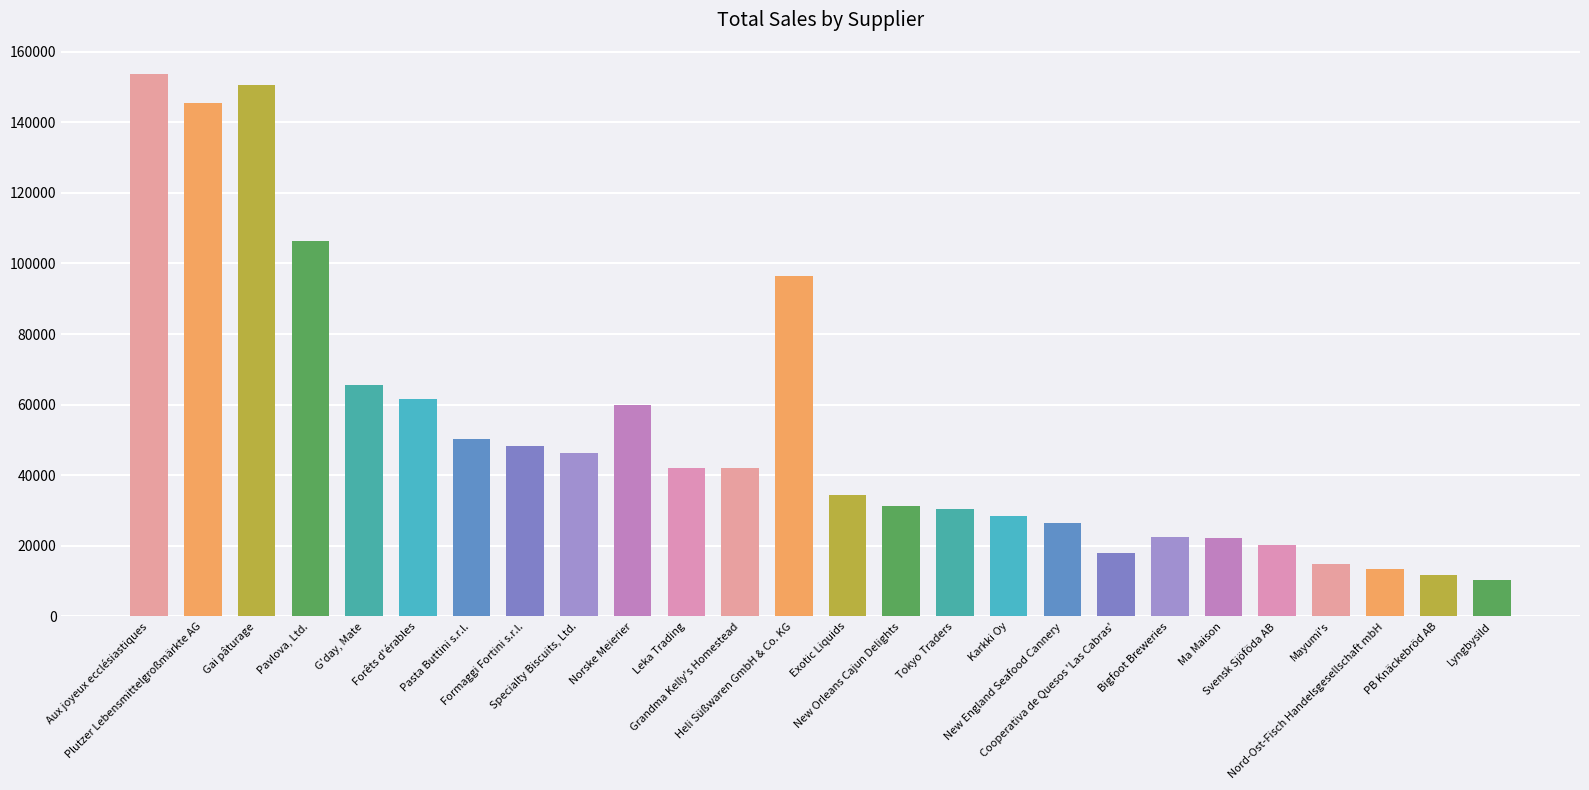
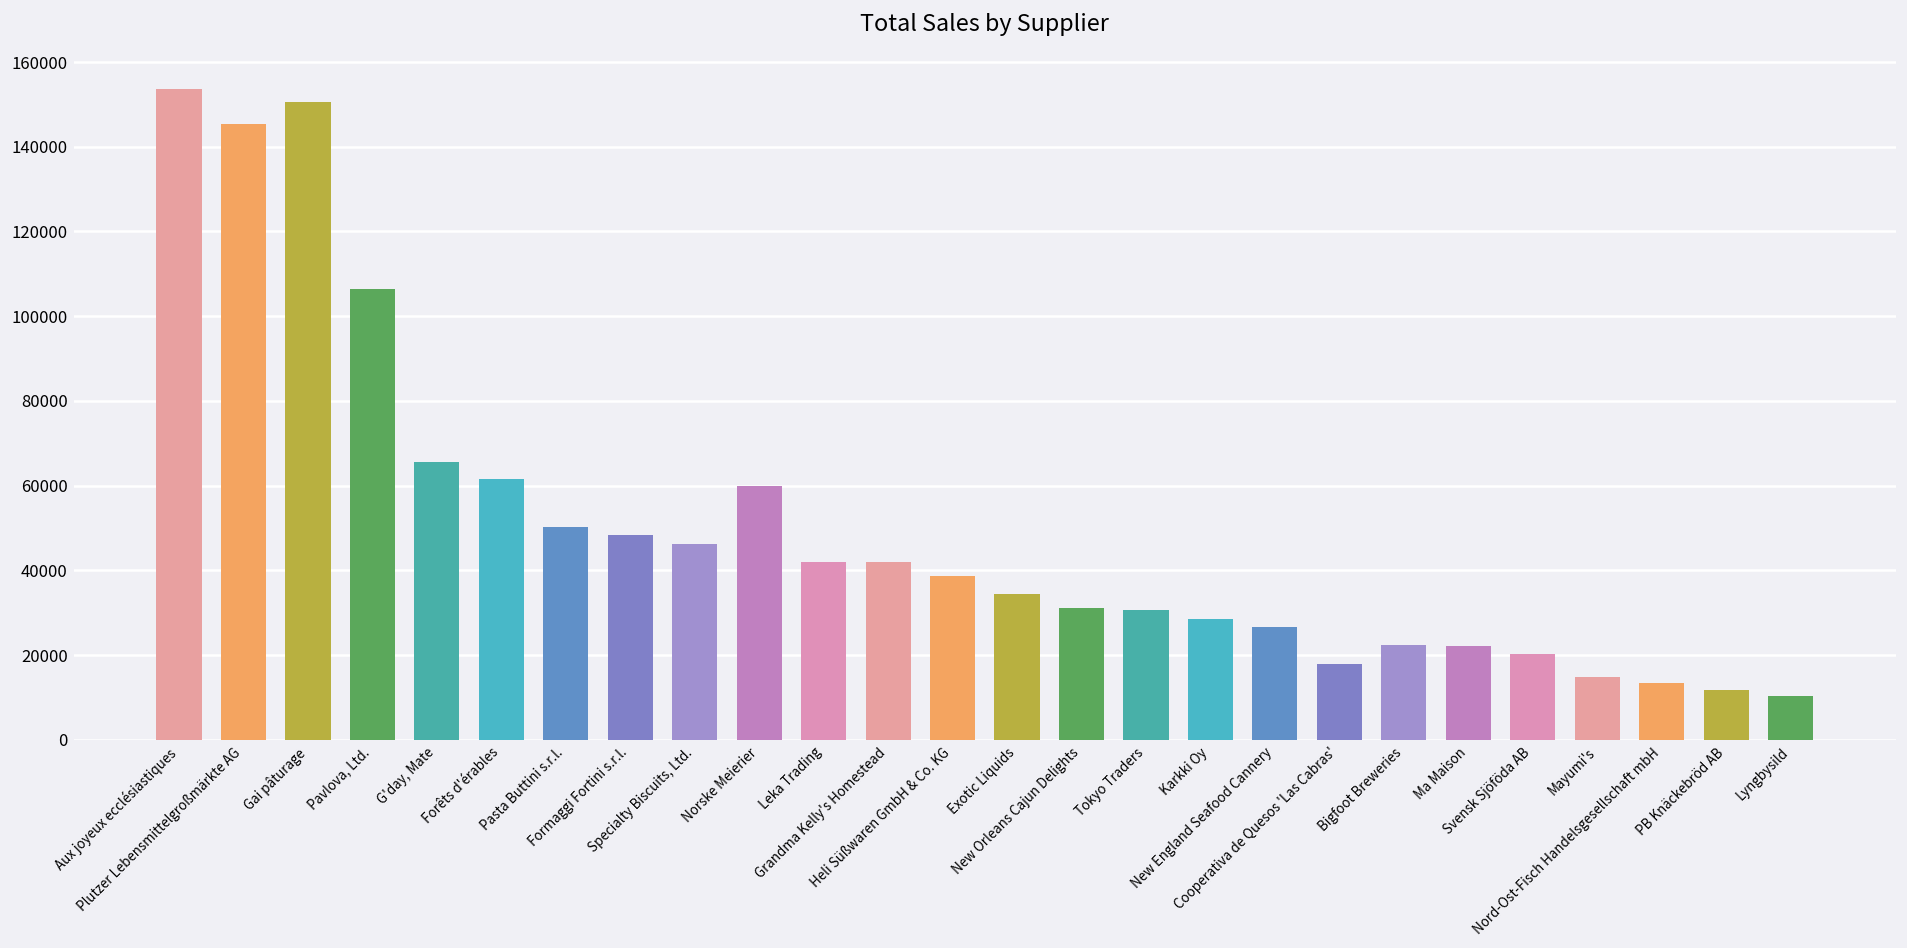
Heli Süßwaren GmbH & Co. KG: 97000 -> 39000
